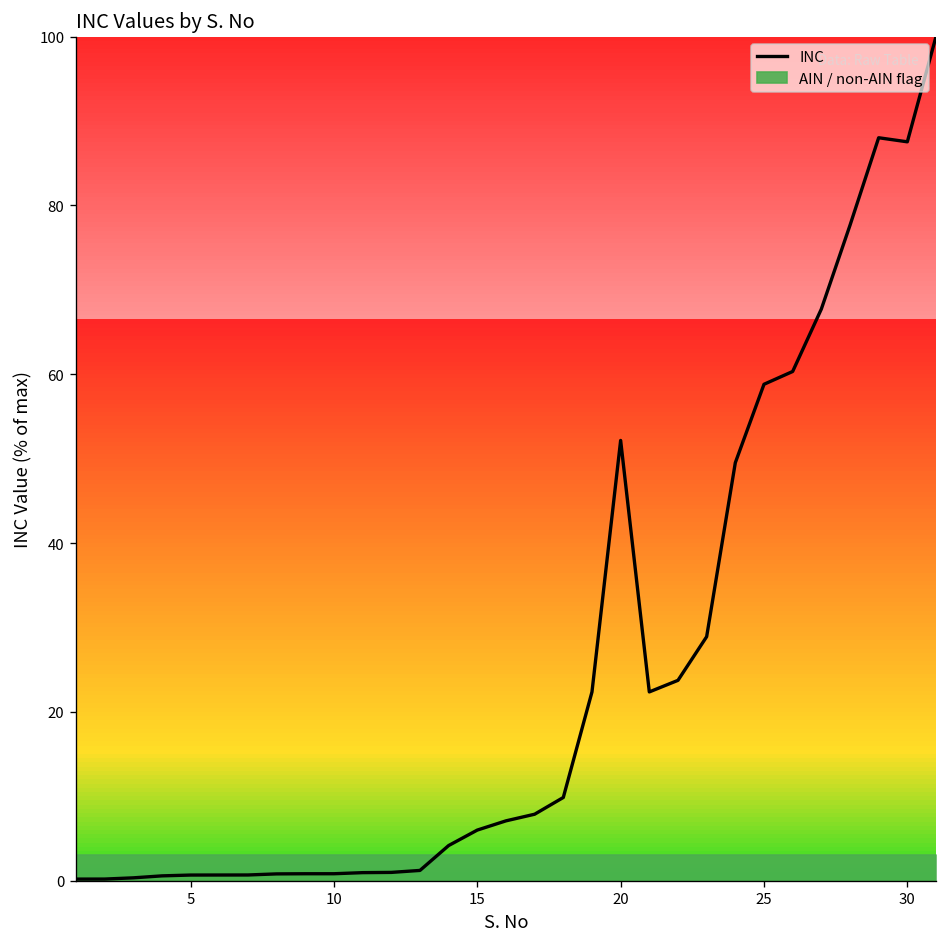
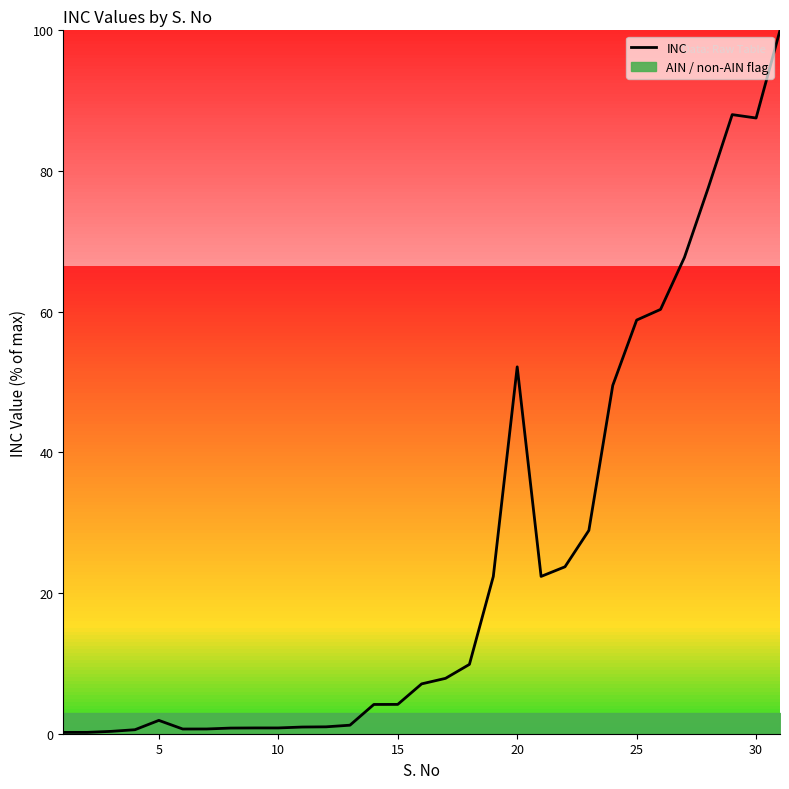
INC, 5: 1 -> 2
INC, 15: 6 -> 4
